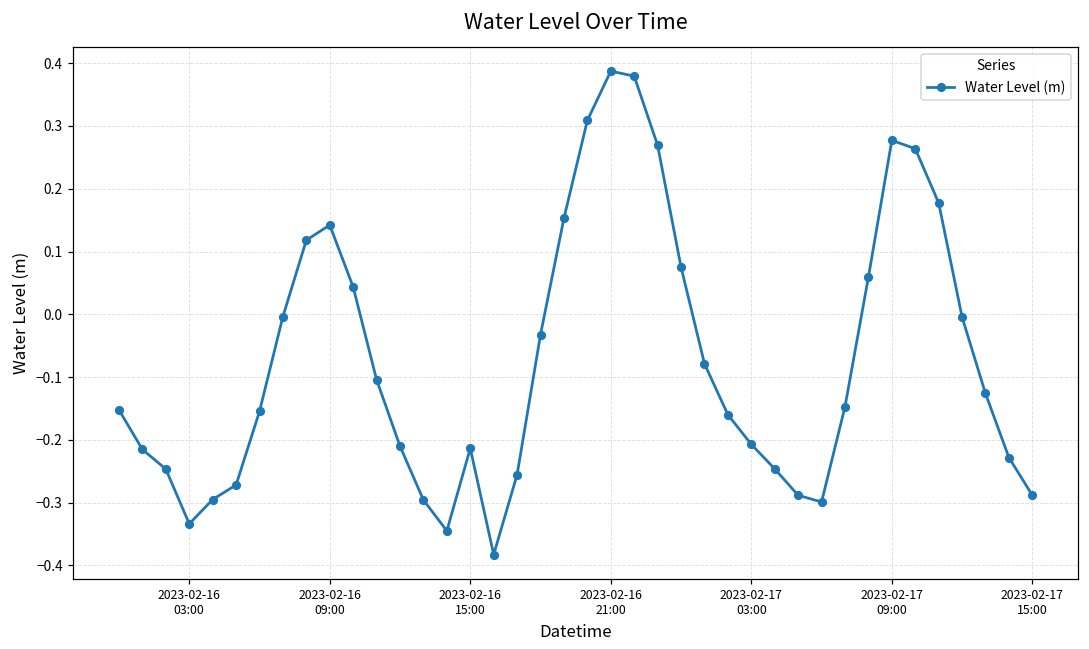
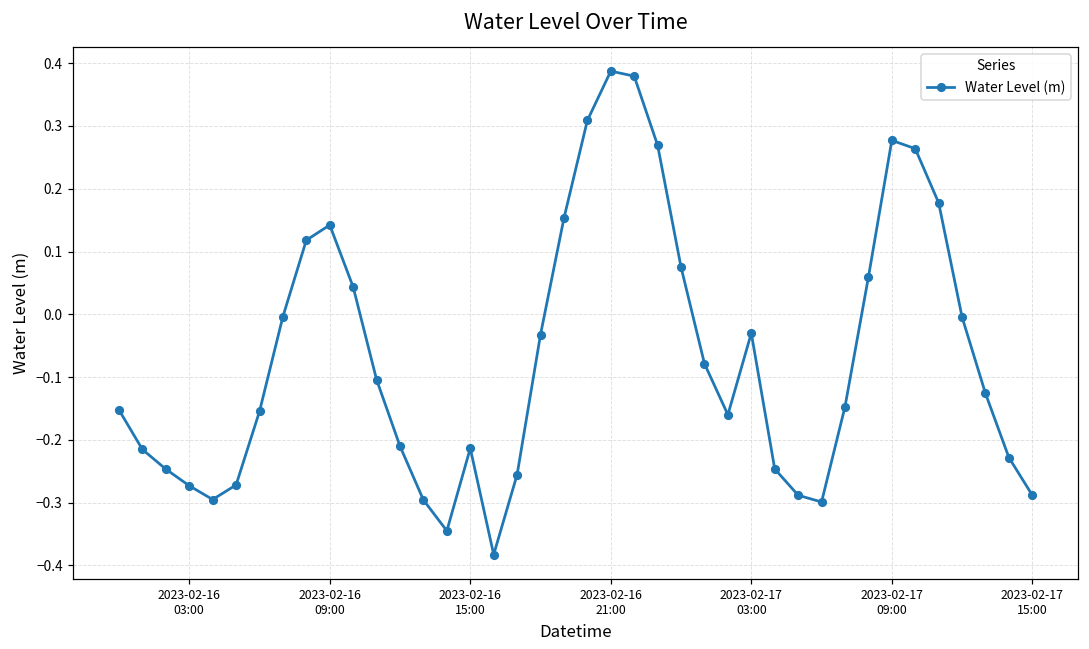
2023-02-16 03:00: -0.33 -> -0.27
2023-02-17 03:00: -0.21 -> -0.03
